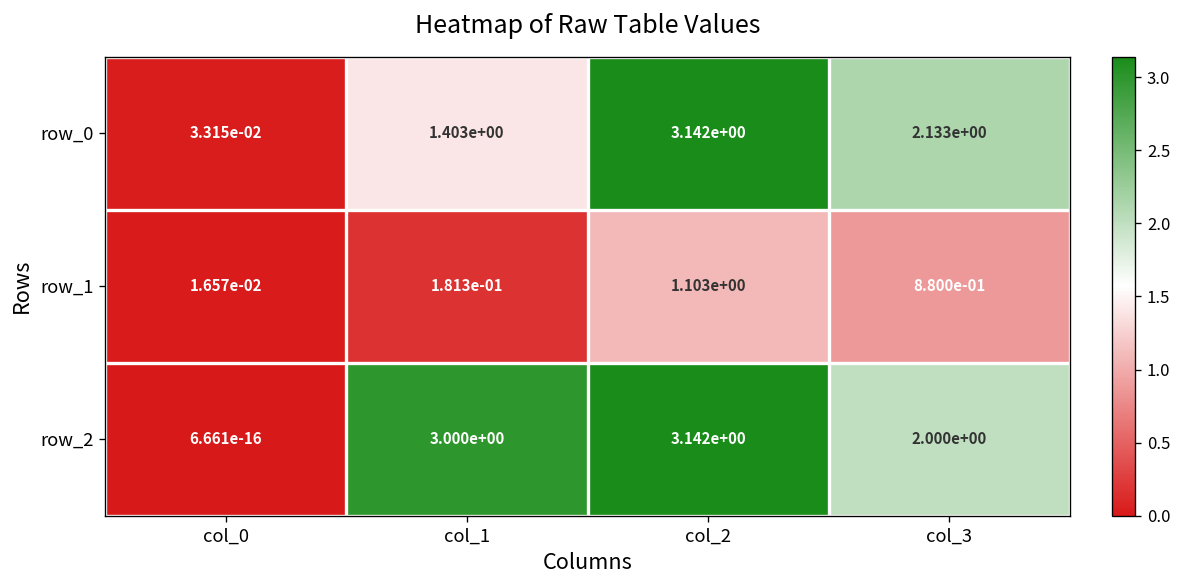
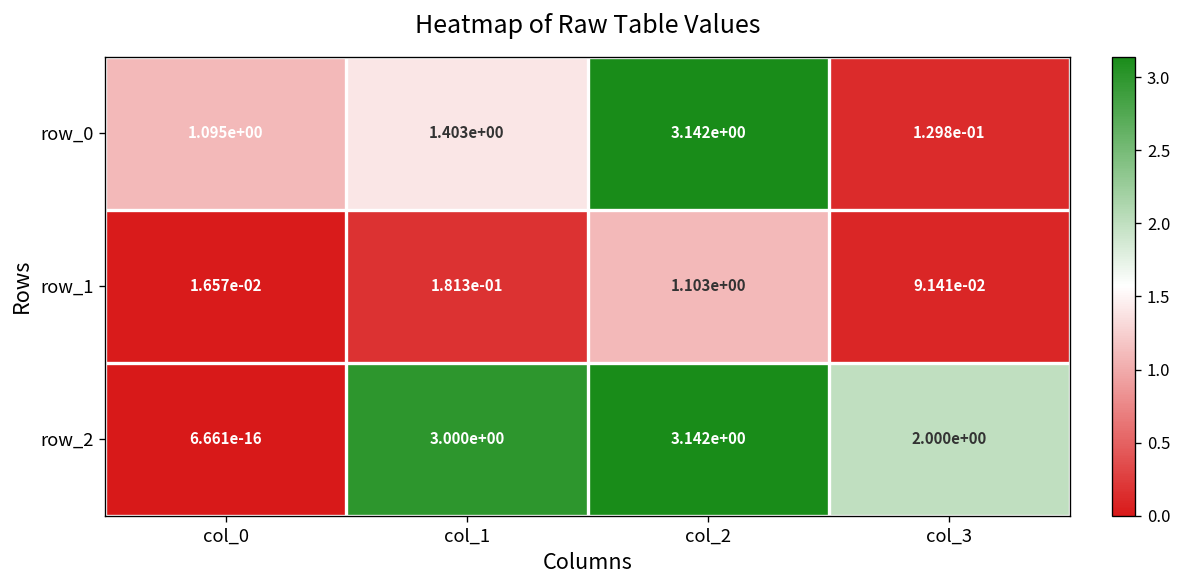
row_0, col_0: 3.315e-02 -> 1.095e+00
row_0, col_3: 2.133e+00 -> 1.298e-01
row_1, col_3: 8.800e-01 -> 9.141e-02
